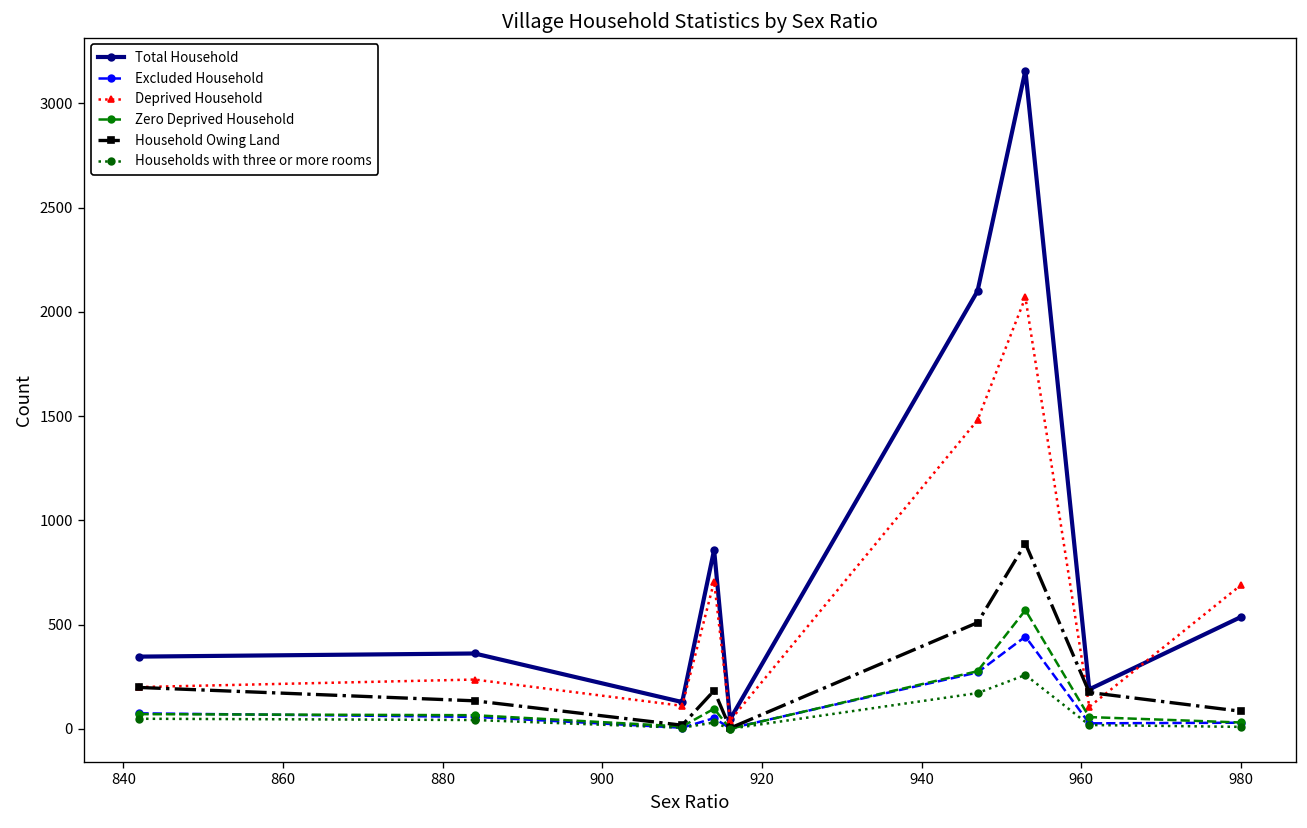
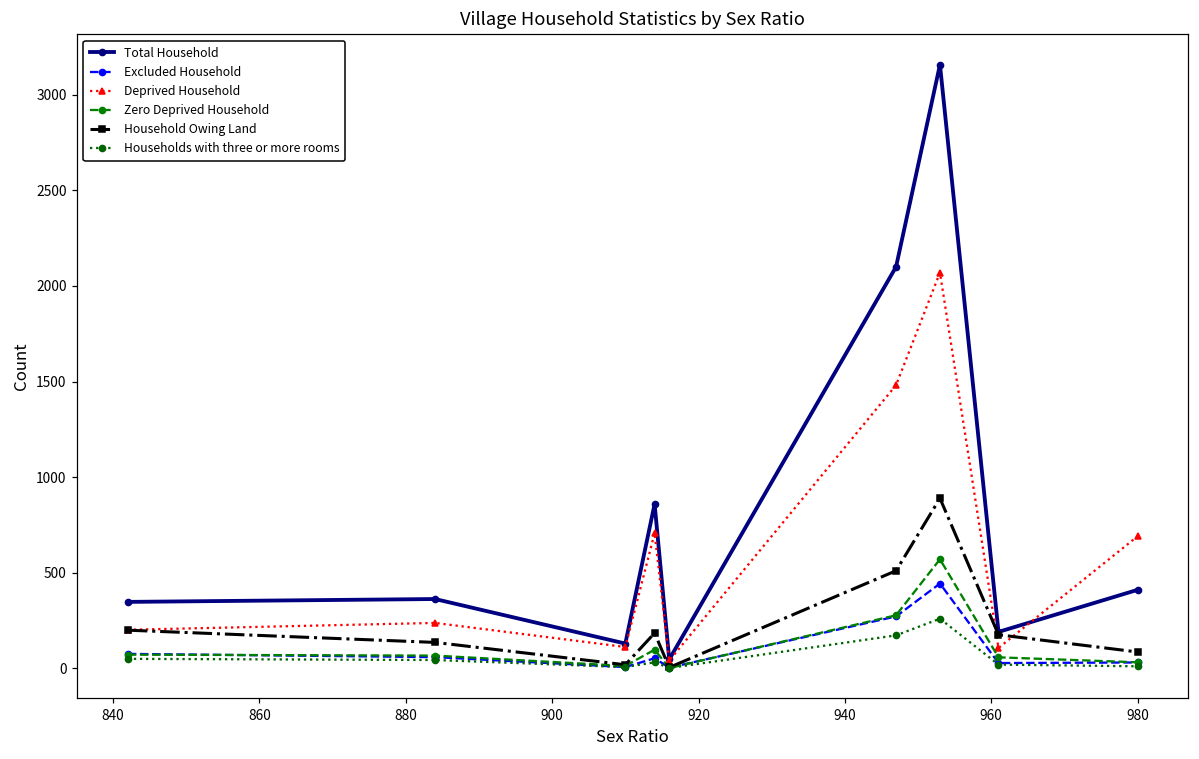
Total Household, 980: 540 -> 410
